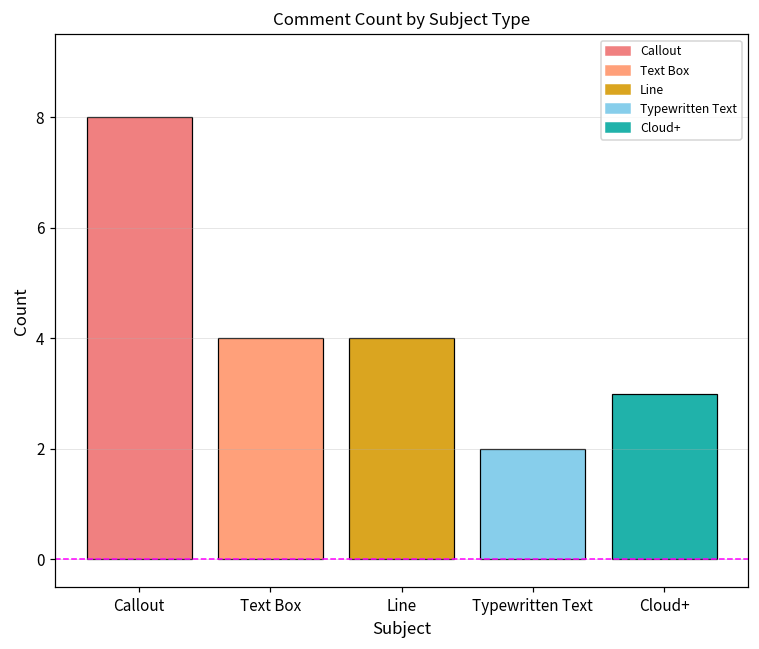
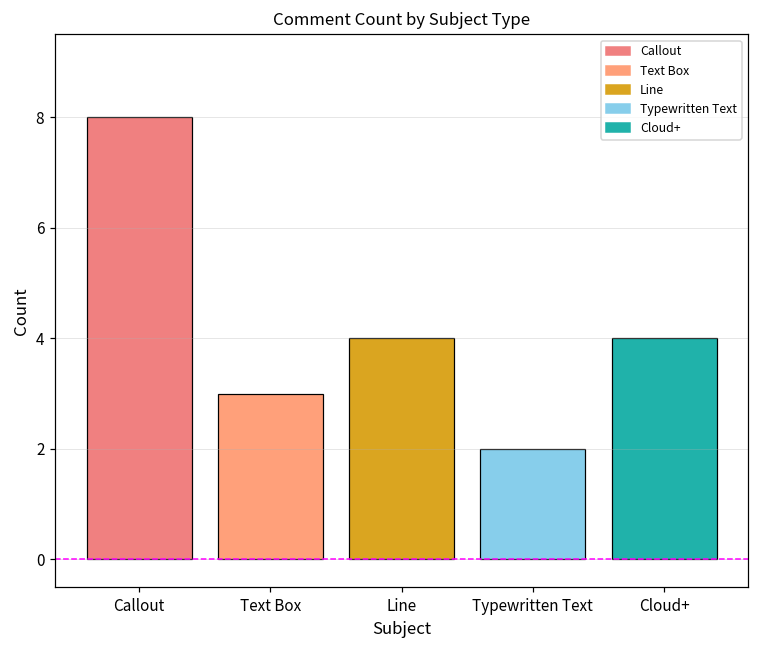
Text Box: 4 -> 3
Cloud+: 3 -> 4
